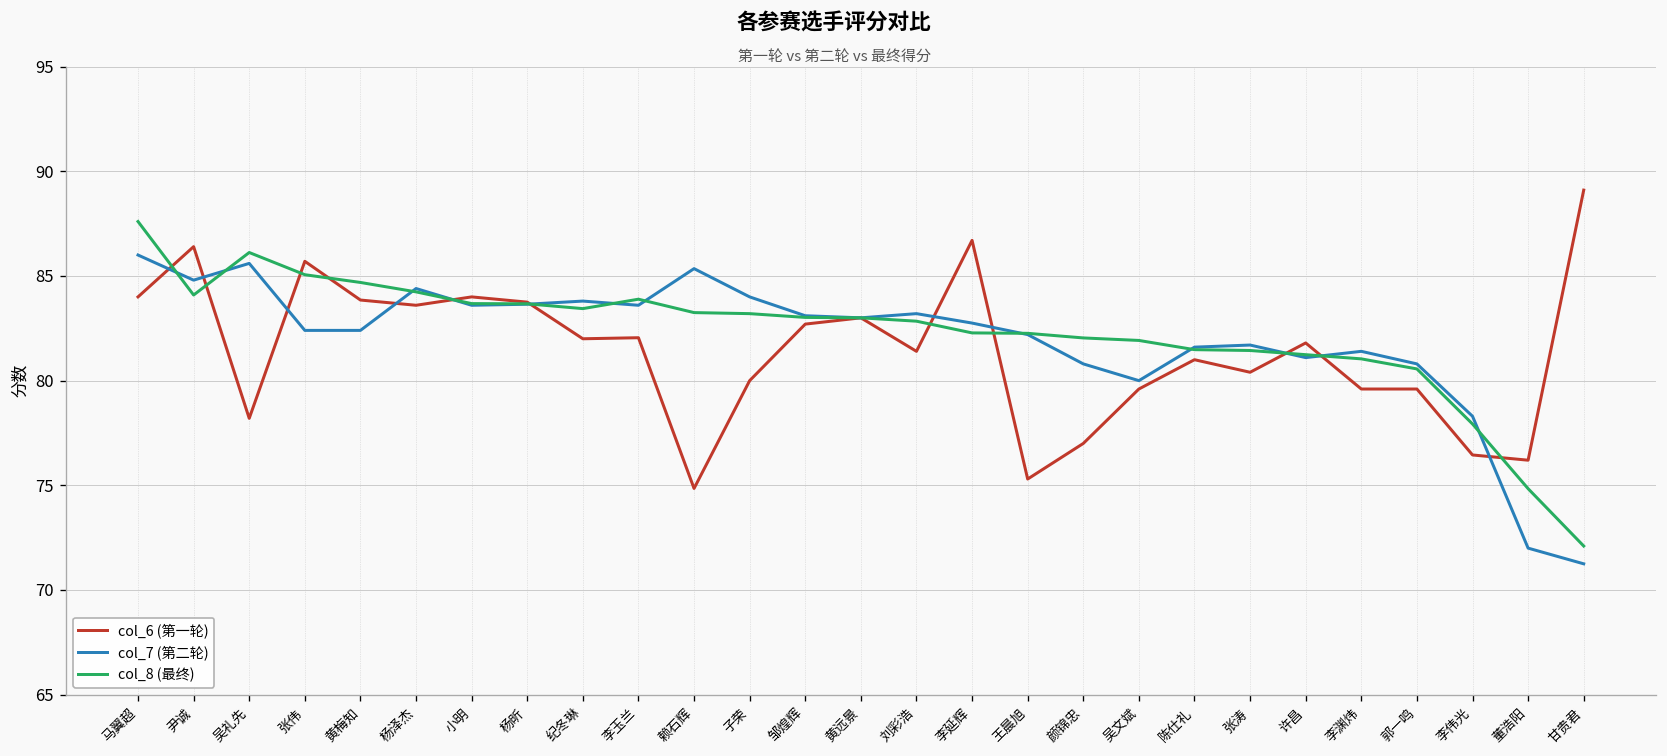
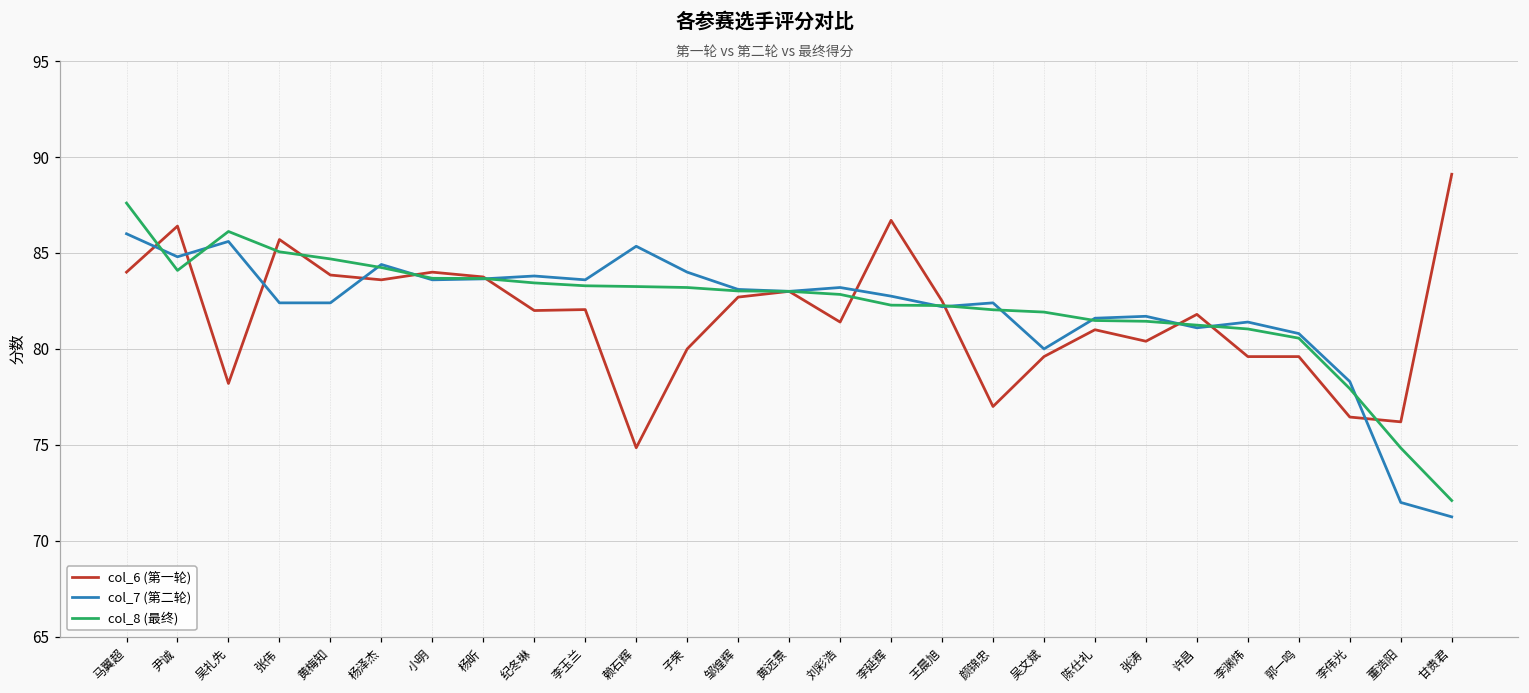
col_8 (最终), 李玉兰: 83.9 -> 83.3
col_6 (第一轮), 王晨旭: 75.3 -> 82.5
col_7 (第二轮), 颜锦忠: 80.8 -> 82.4
